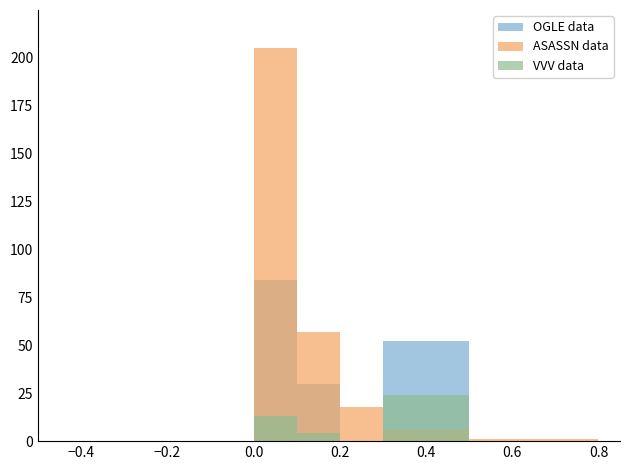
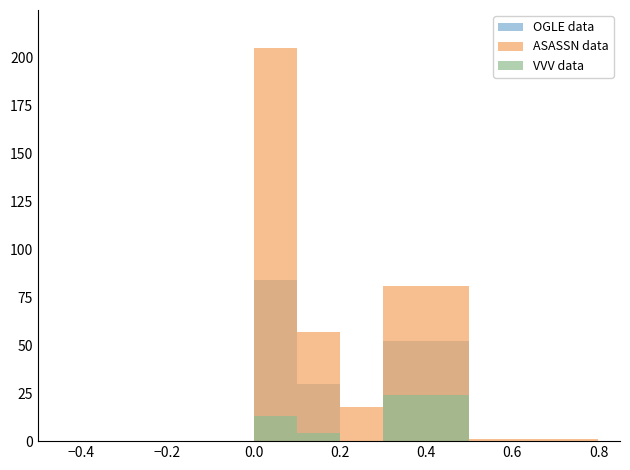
ASASSN data, 0.4: 6 -> 81
